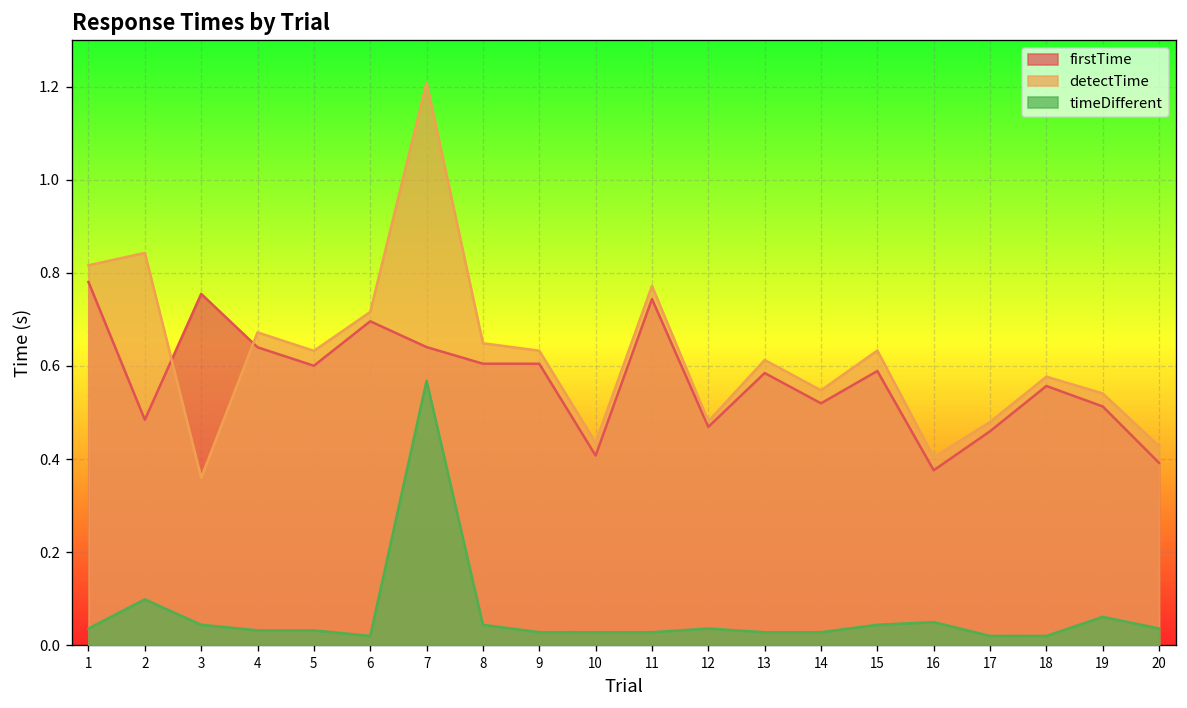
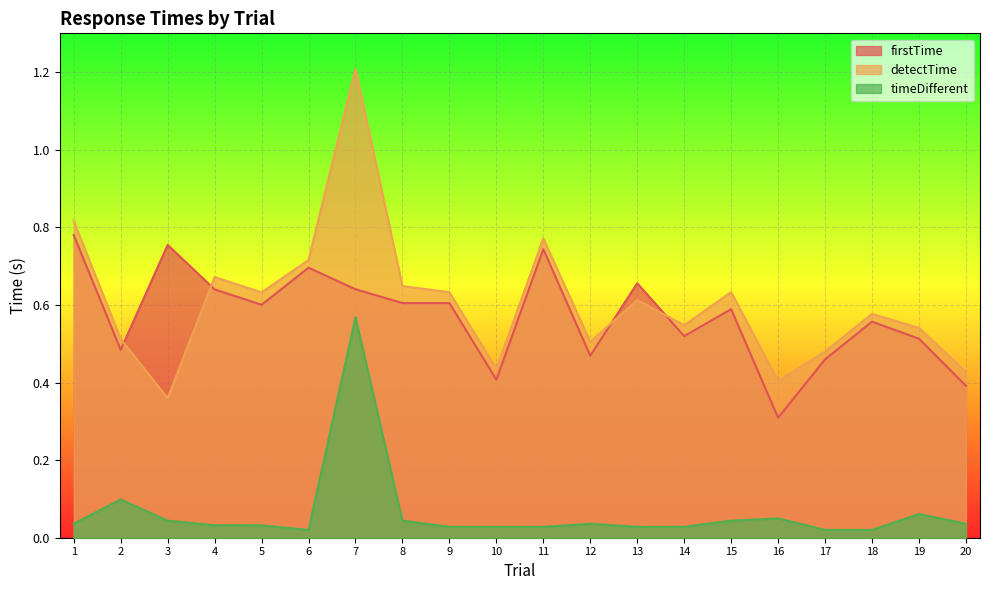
detectTime, 2: 0.84 -> 0.51
detectTime, 12: 0.48 -> 0.50
firstTime, 13: 0.58 -> 0.66
firstTime, 16: 0.38 -> 0.31
